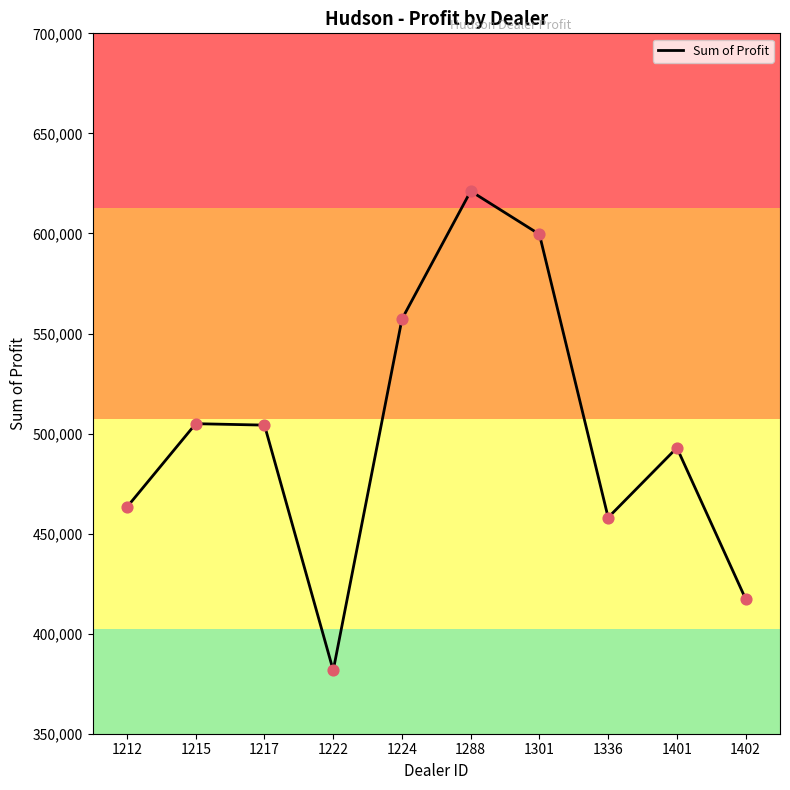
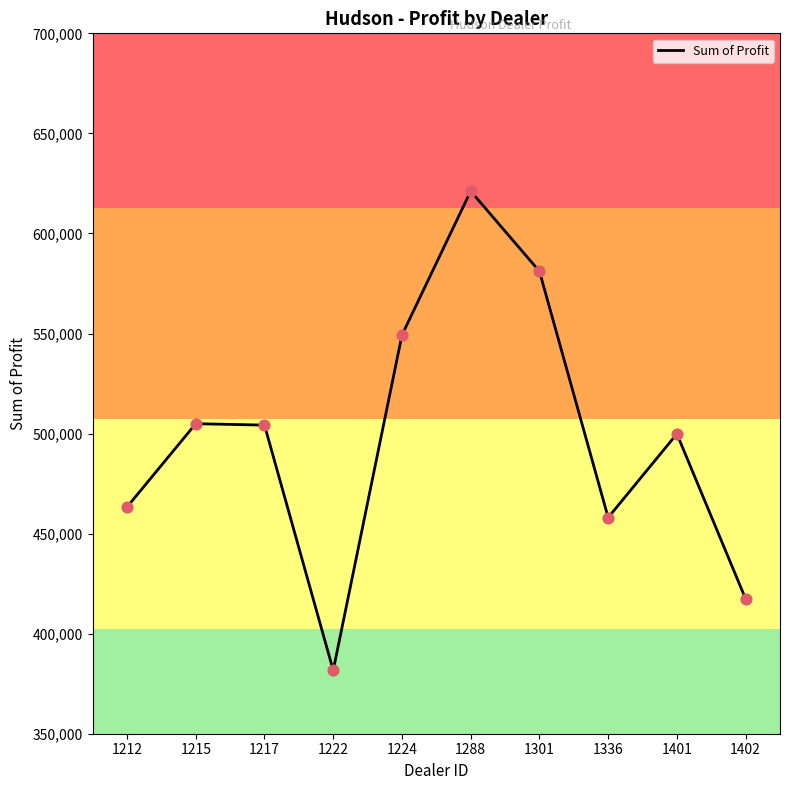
1224: 557,000 -> 549,000
1301: 600,000 -> 581,000
1401: 493,000 -> 500,000
